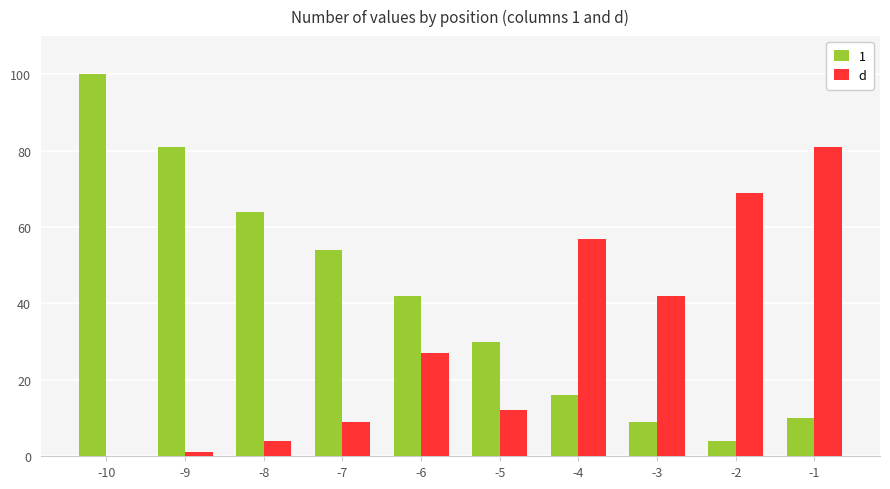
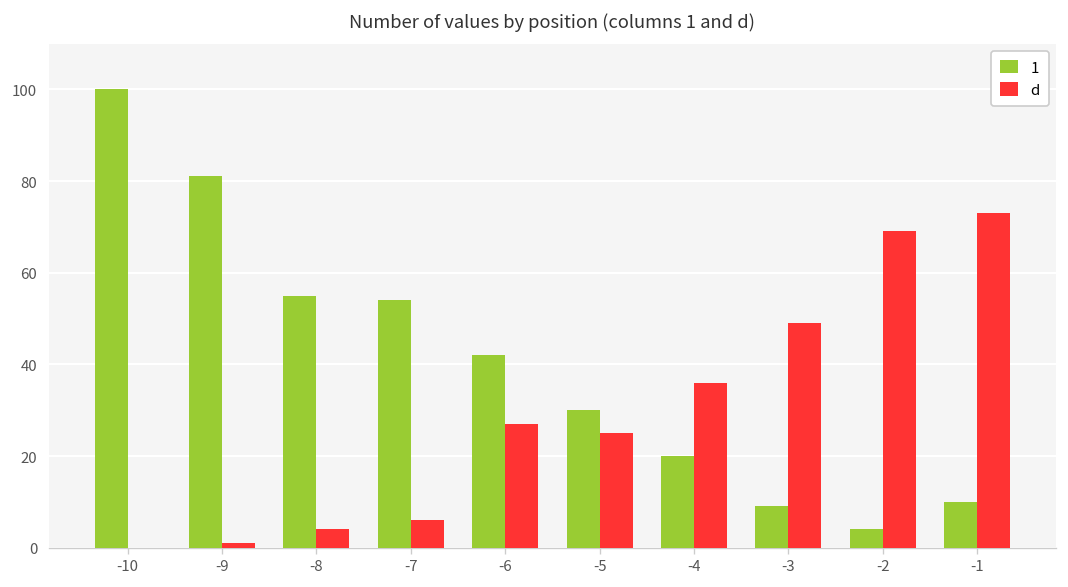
1, -8: 64 -> 55
d, -7: 9 -> 6
d, -5: 12 -> 25
1, -4: 16 -> 20
d, -4: 57 -> 36
d, -3: 42 -> 49
d, -1: 81 -> 73
